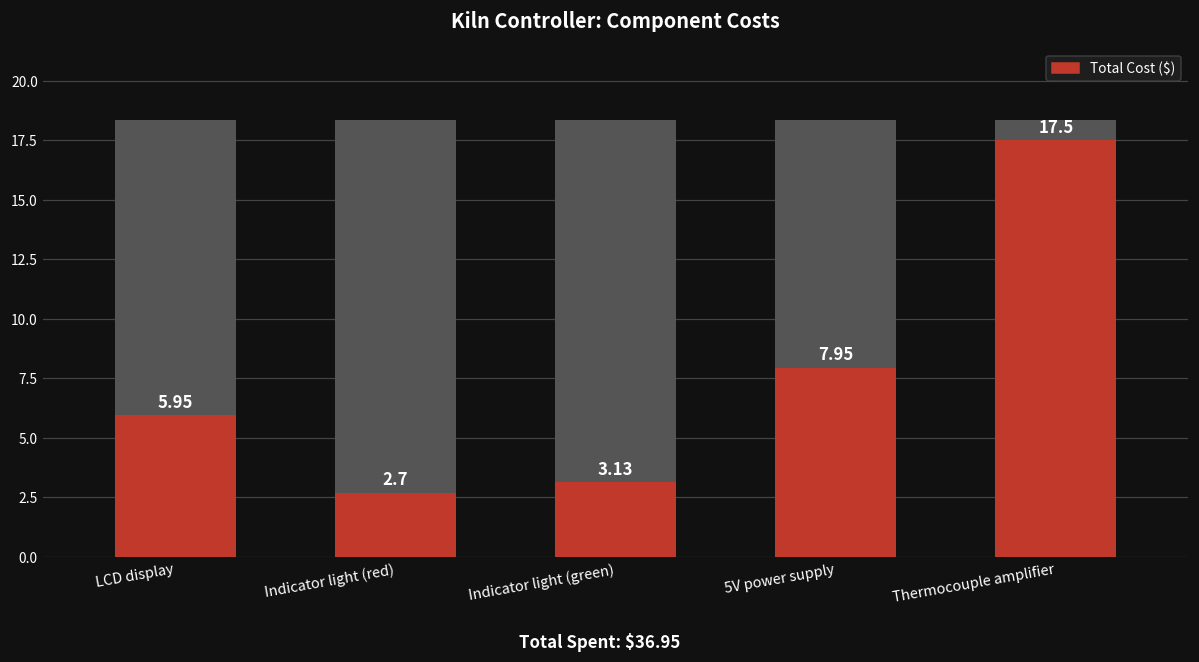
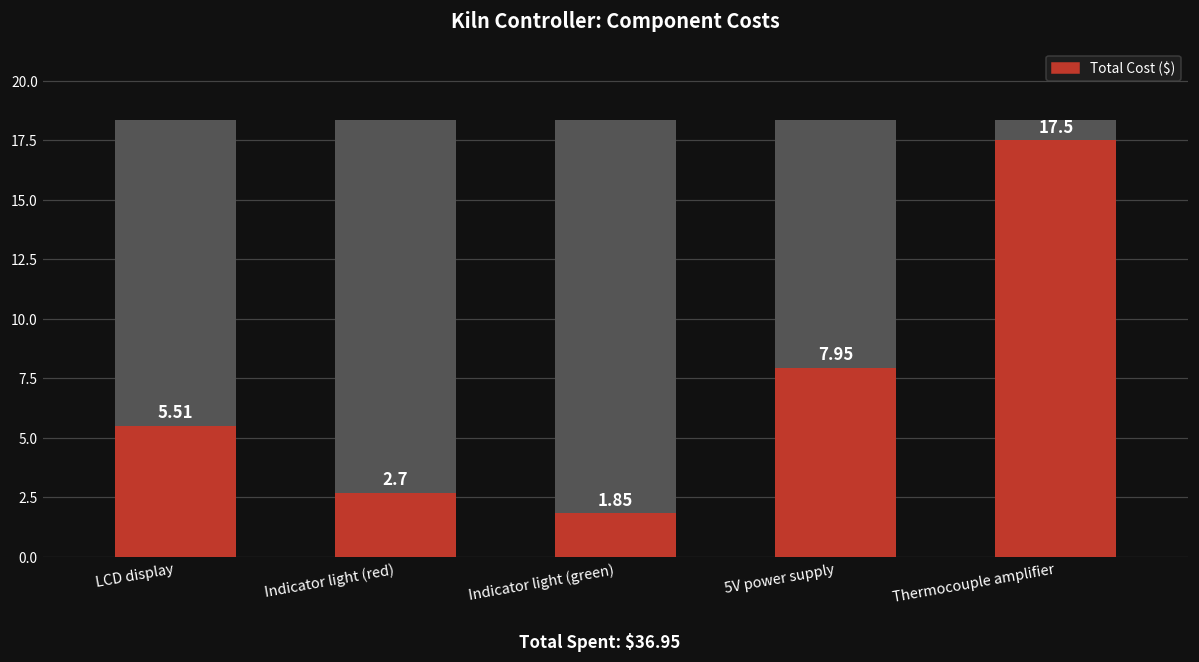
Total Cost ($), LCD display: 5.95 -> 5.51
Total Cost ($), Indicator light (green): 3.13 -> 1.85
